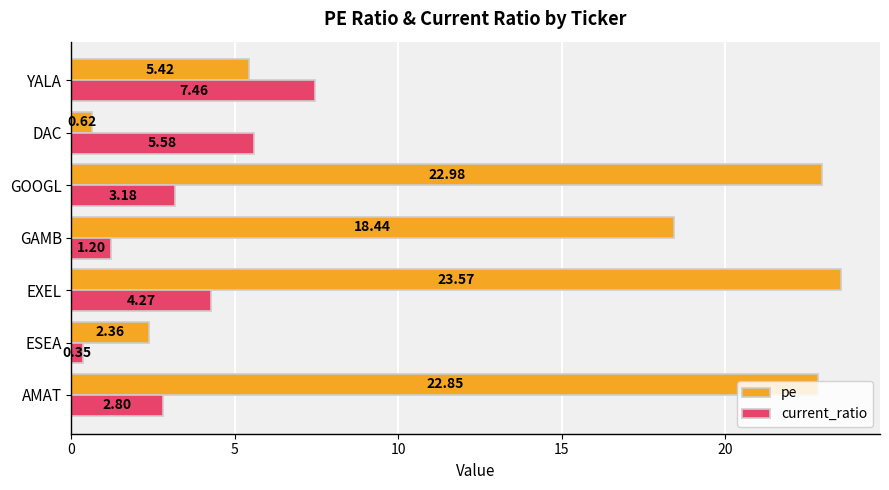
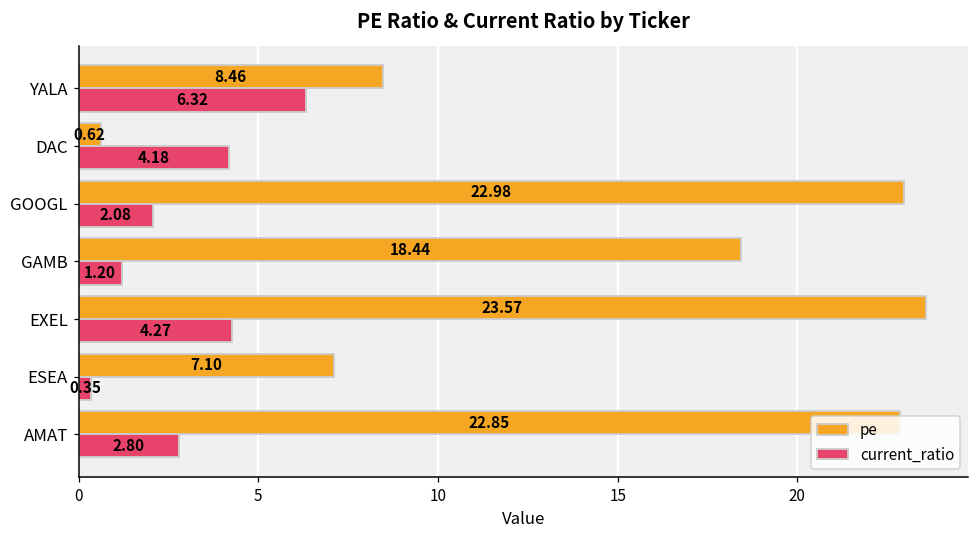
pe, YALA: 5.42 -> 8.46
current_ratio, YALA: 7.46 -> 6.32
current_ratio, DAC: 5.58 -> 4.18
current_ratio, GOOGL: 3.18 -> 2.08
pe, ESEA: 2.36 -> 7.10
